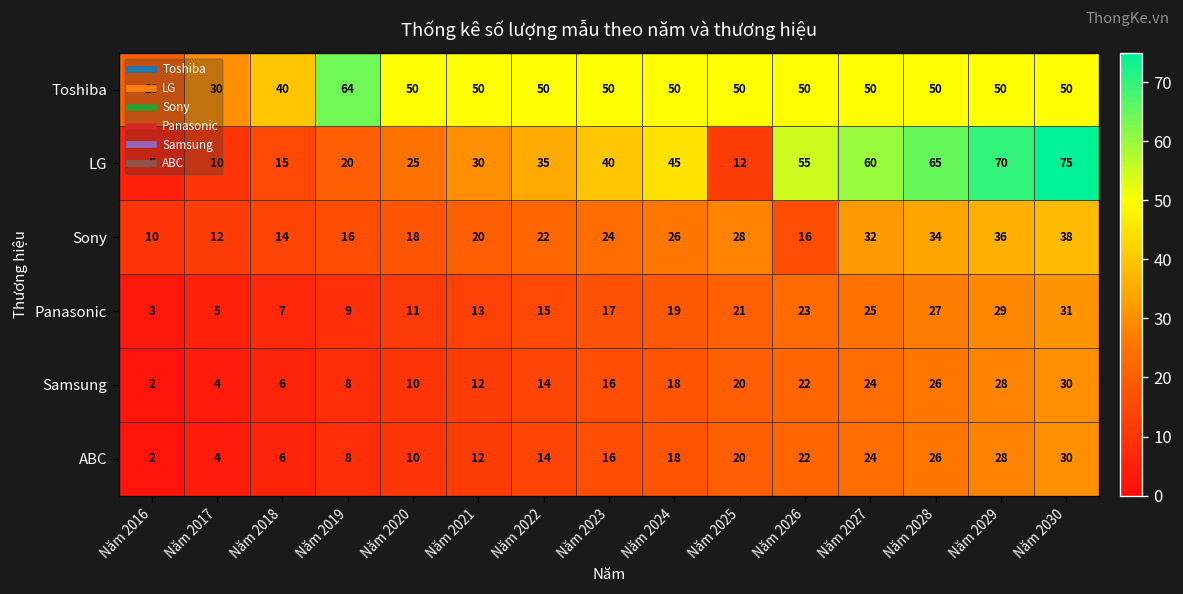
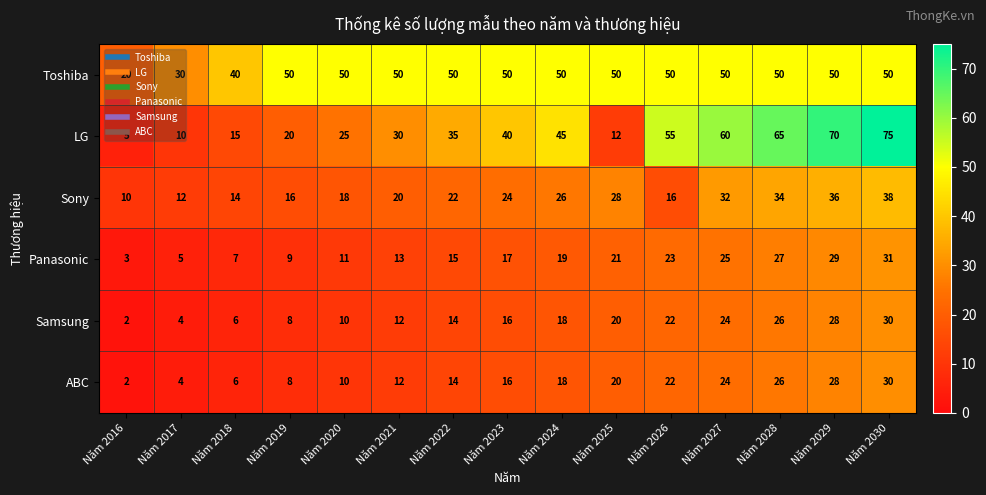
Toshiba, Năm 2019: 64 -> 50
